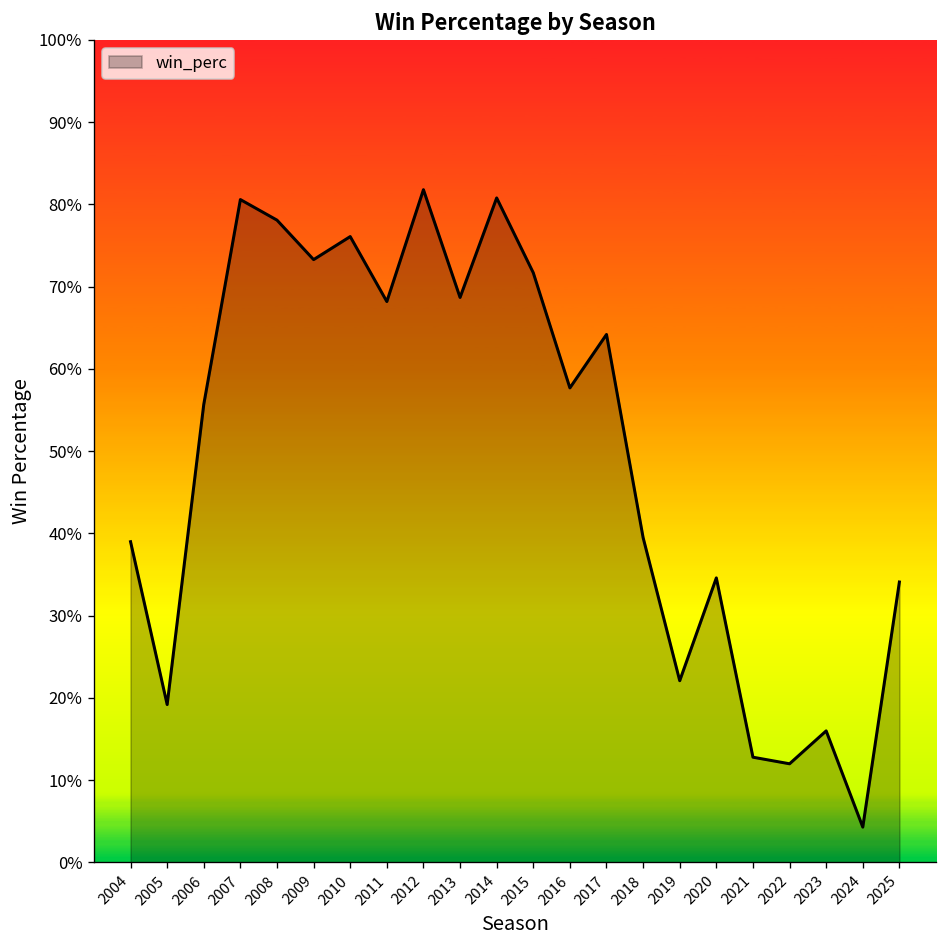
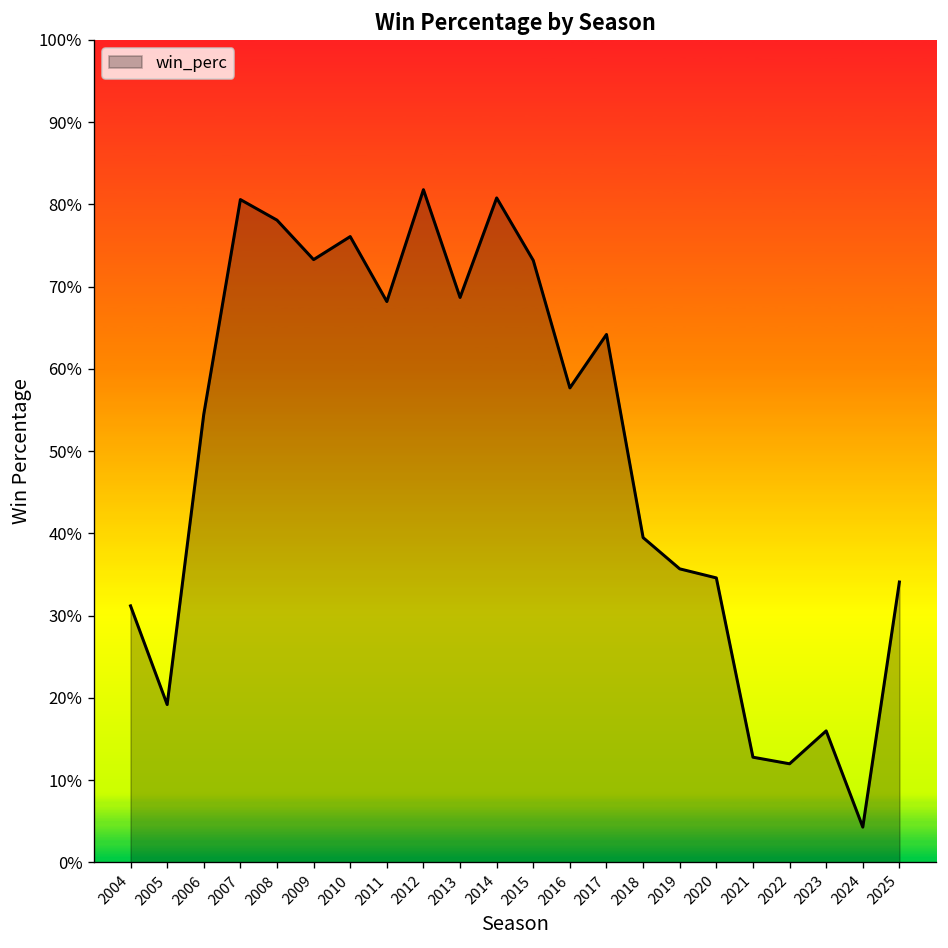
2004: 39% -> 31%
2006: 56% -> 55%
2015: 72% -> 73%
2019: 22% -> 36%
